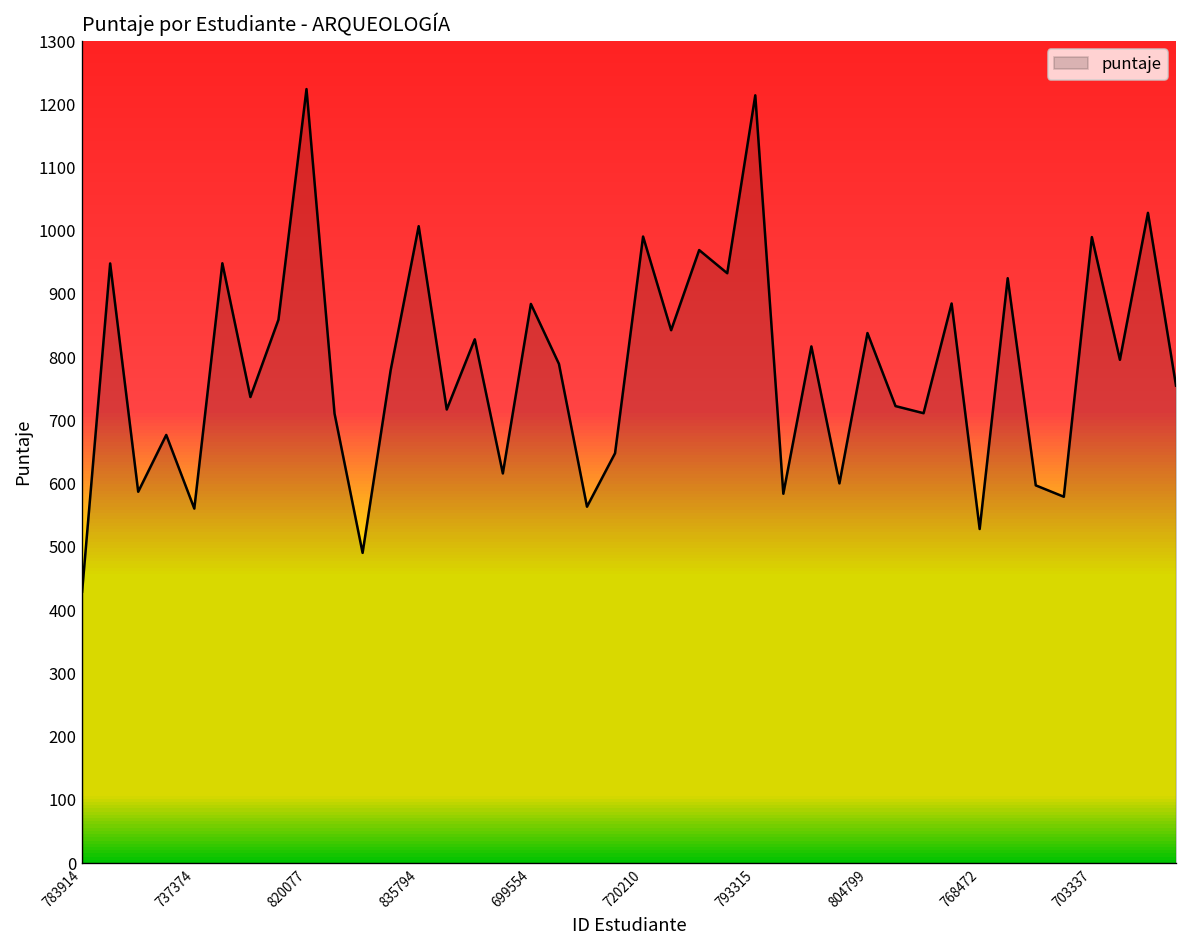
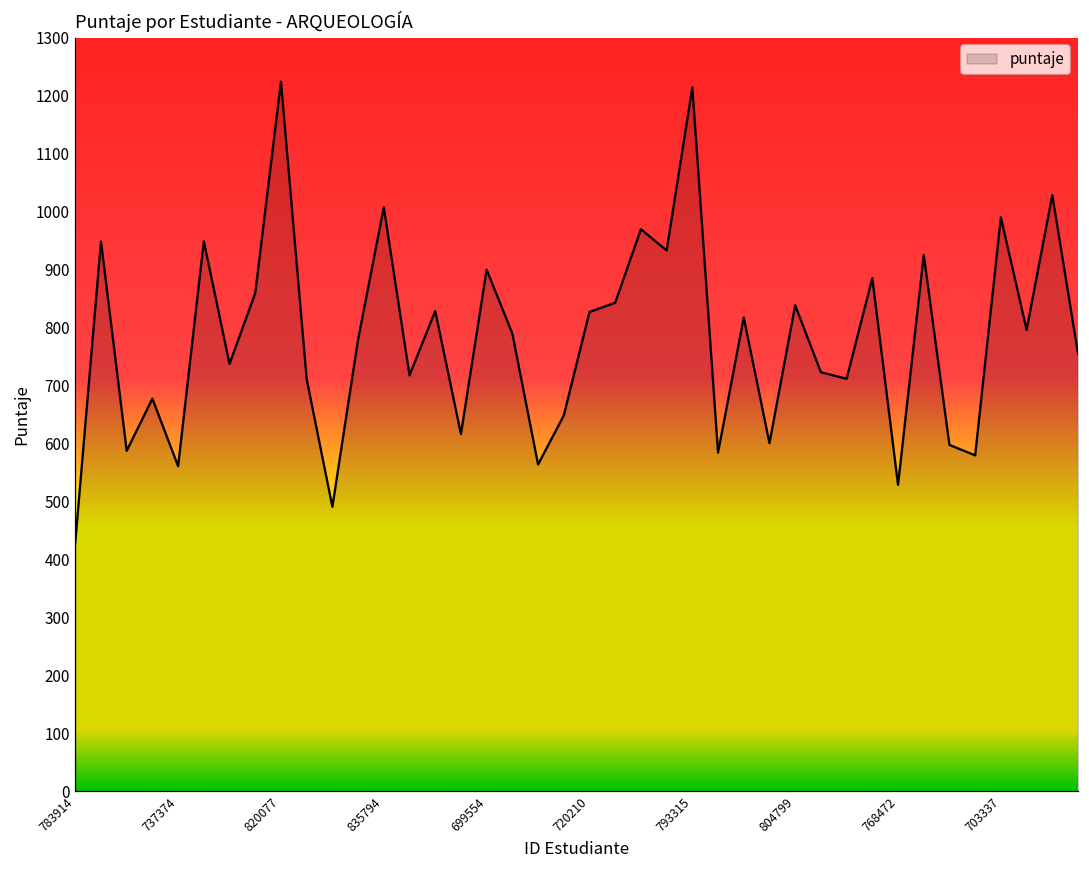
699554: 880 -> 900
720210: 990 -> 830
